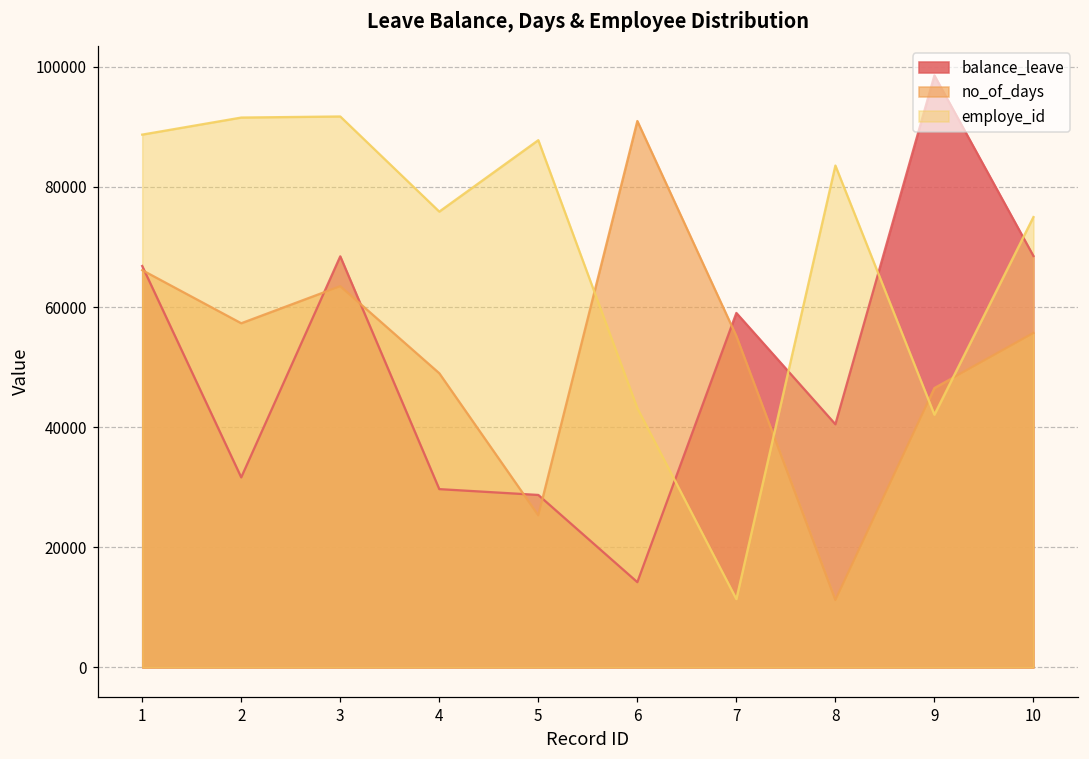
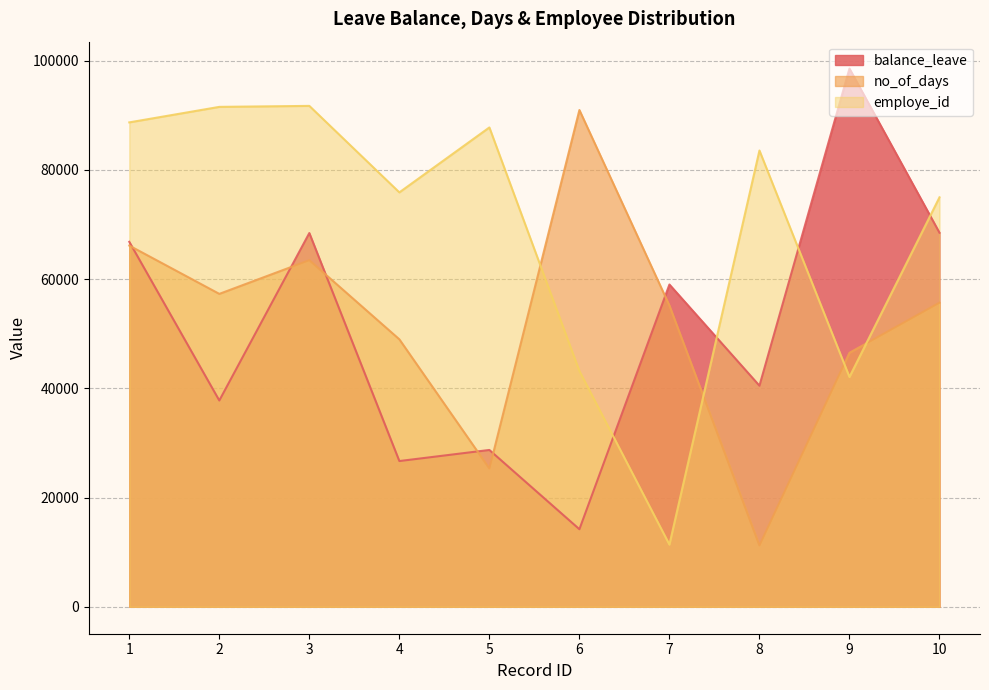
balance_leave, 2: 32000 -> 38000
balance_leave, 4: 30000 -> 27000
